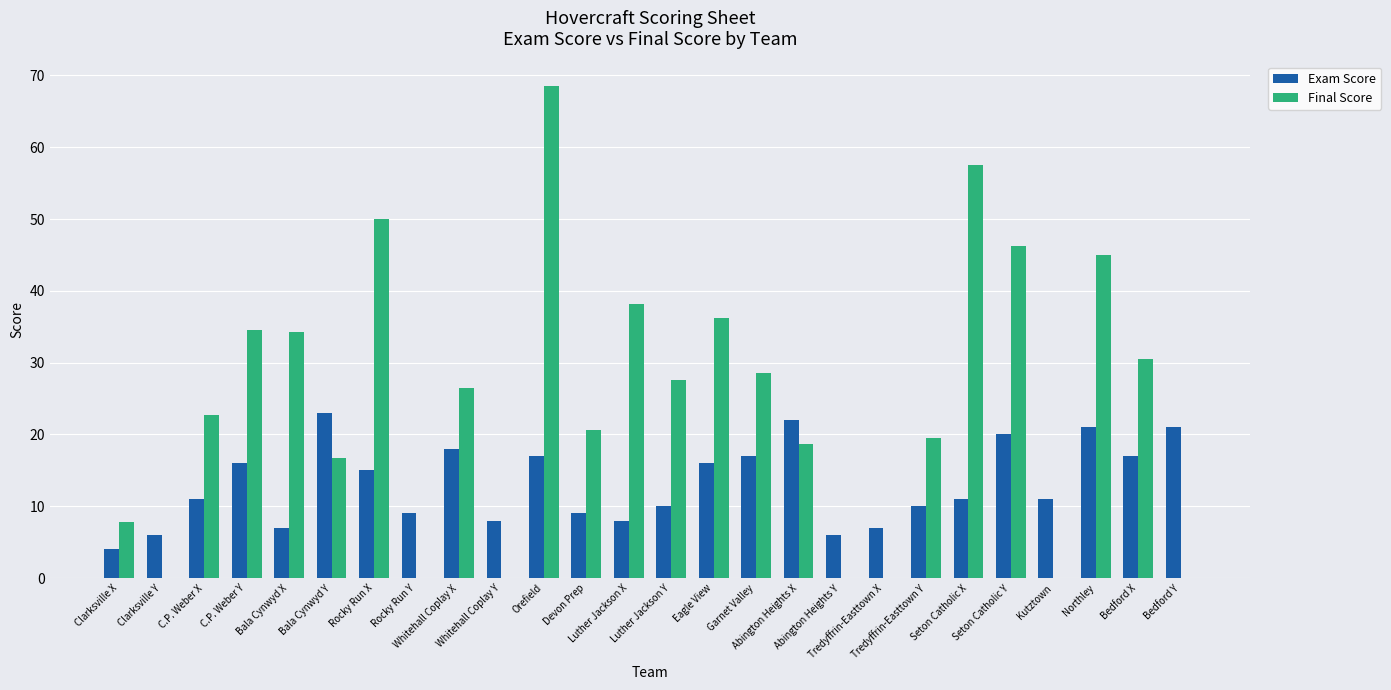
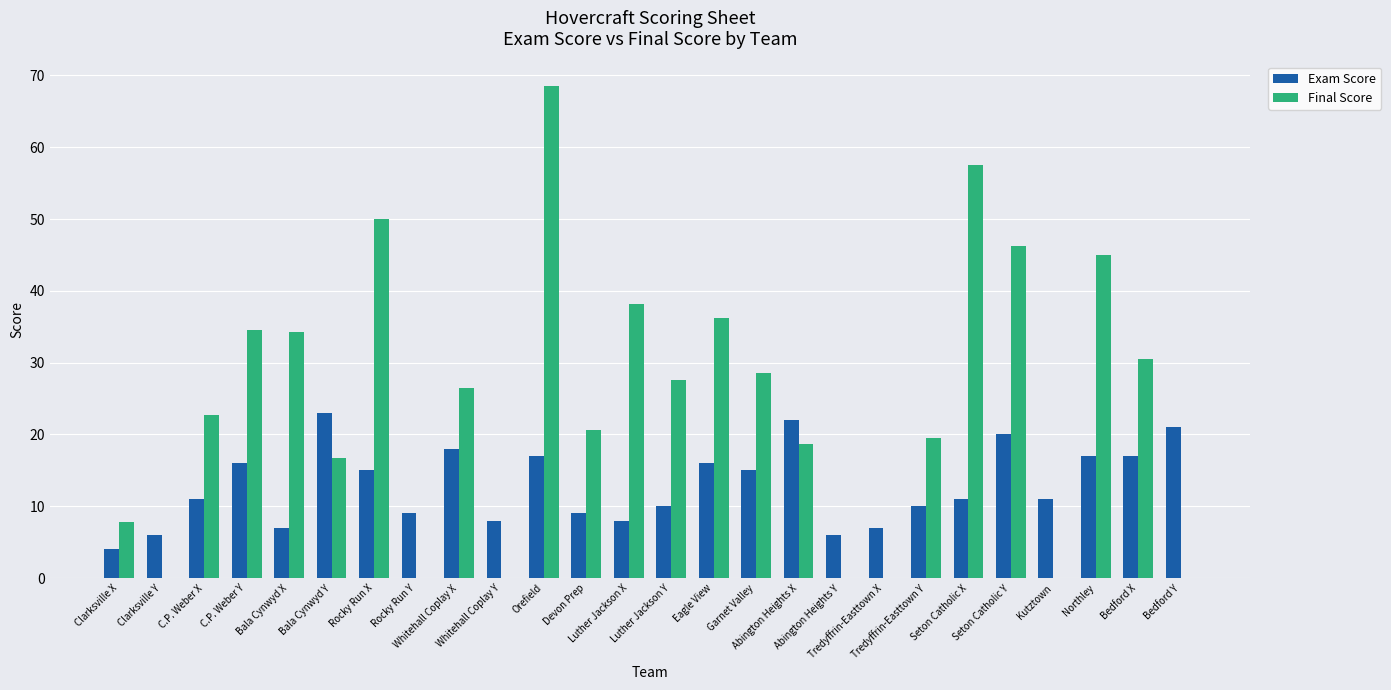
Exam Score, Garnet Valley: 17 -> 15
Exam Score, Northley: 21 -> 17
